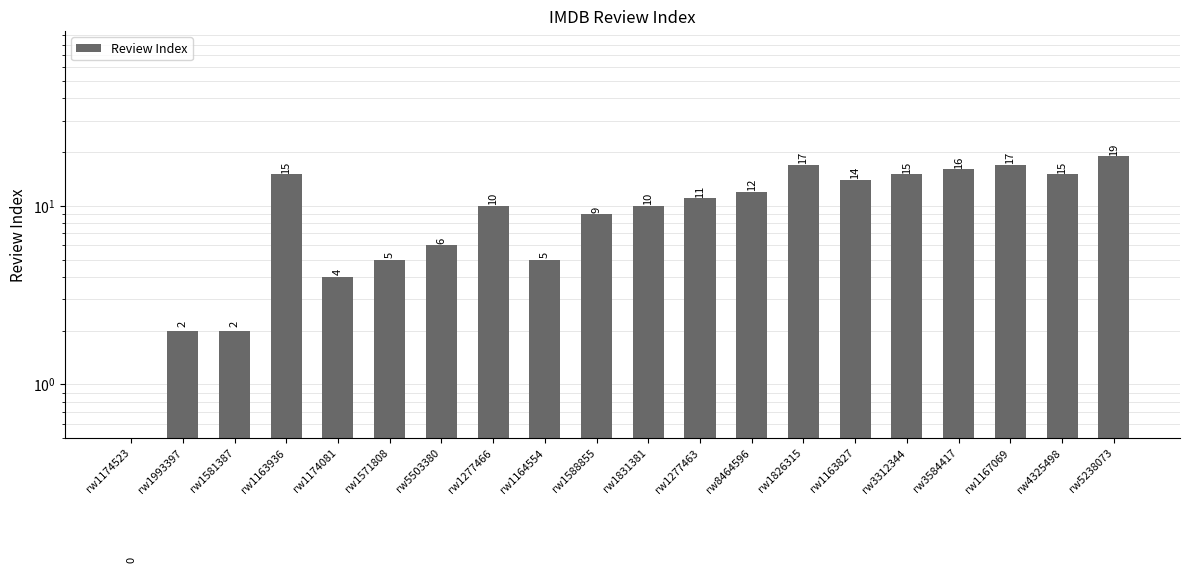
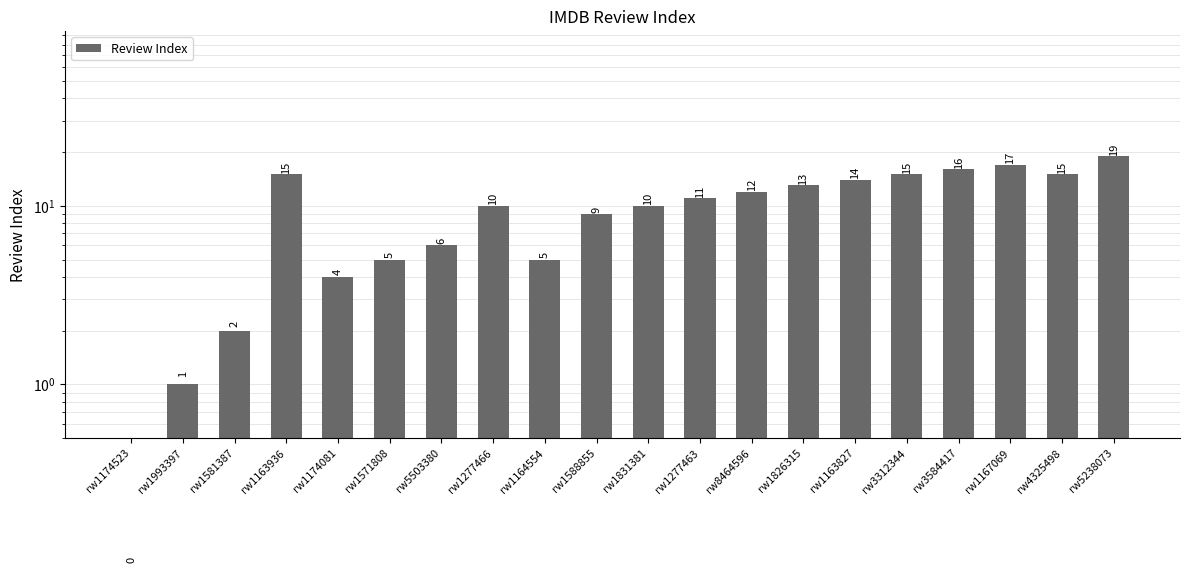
rw1993397: 2 -> 1
rw1826315: 17 -> 13
